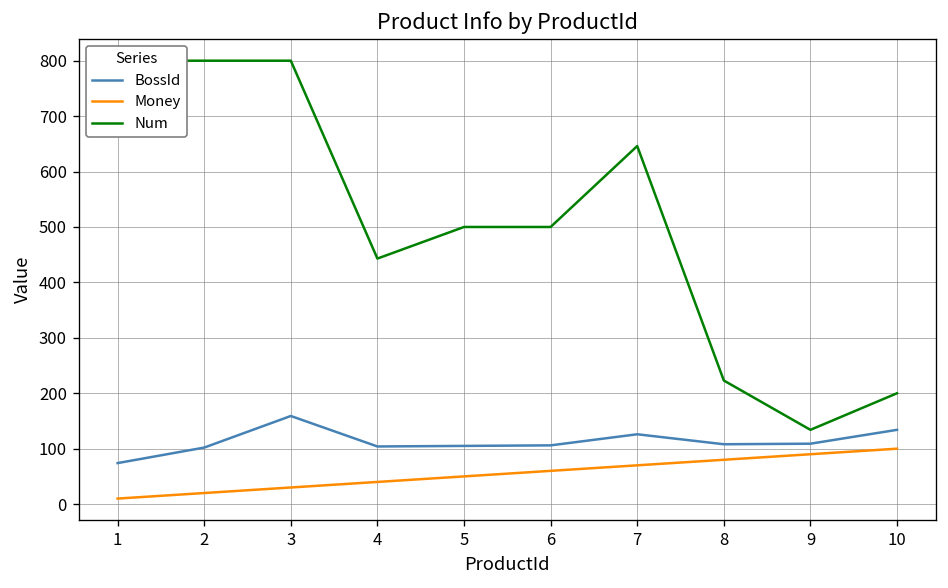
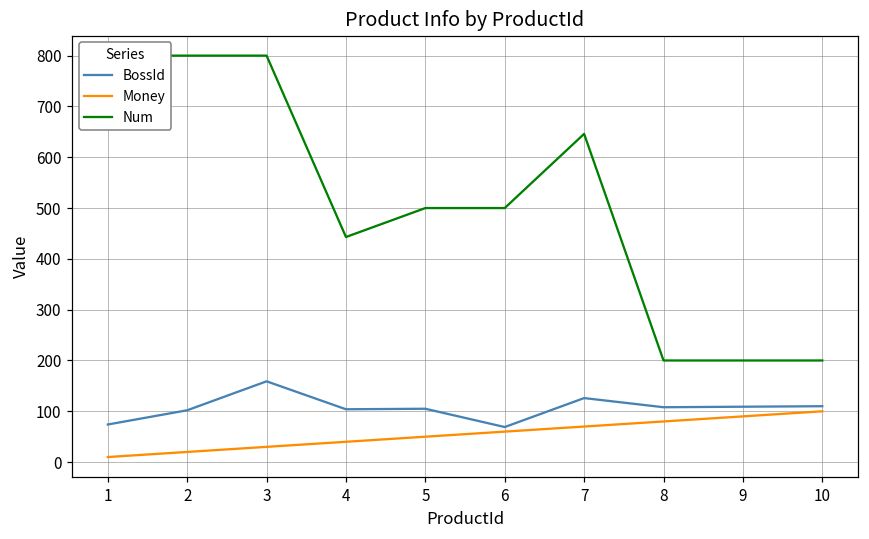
BossId, 6: 110 -> 70
Num, 8: 220 -> 200
Num, 9: 130 -> 200
BossId, 10: 130 -> 110
